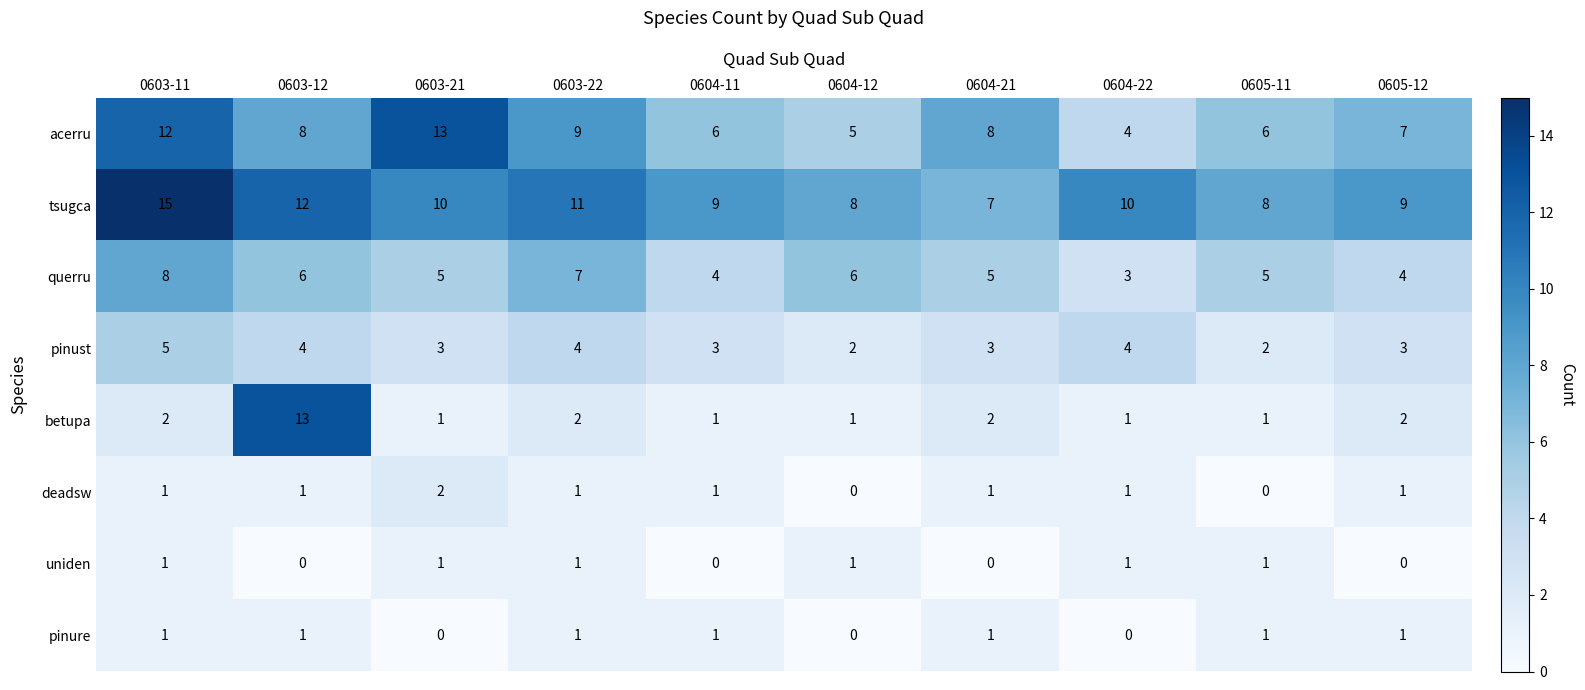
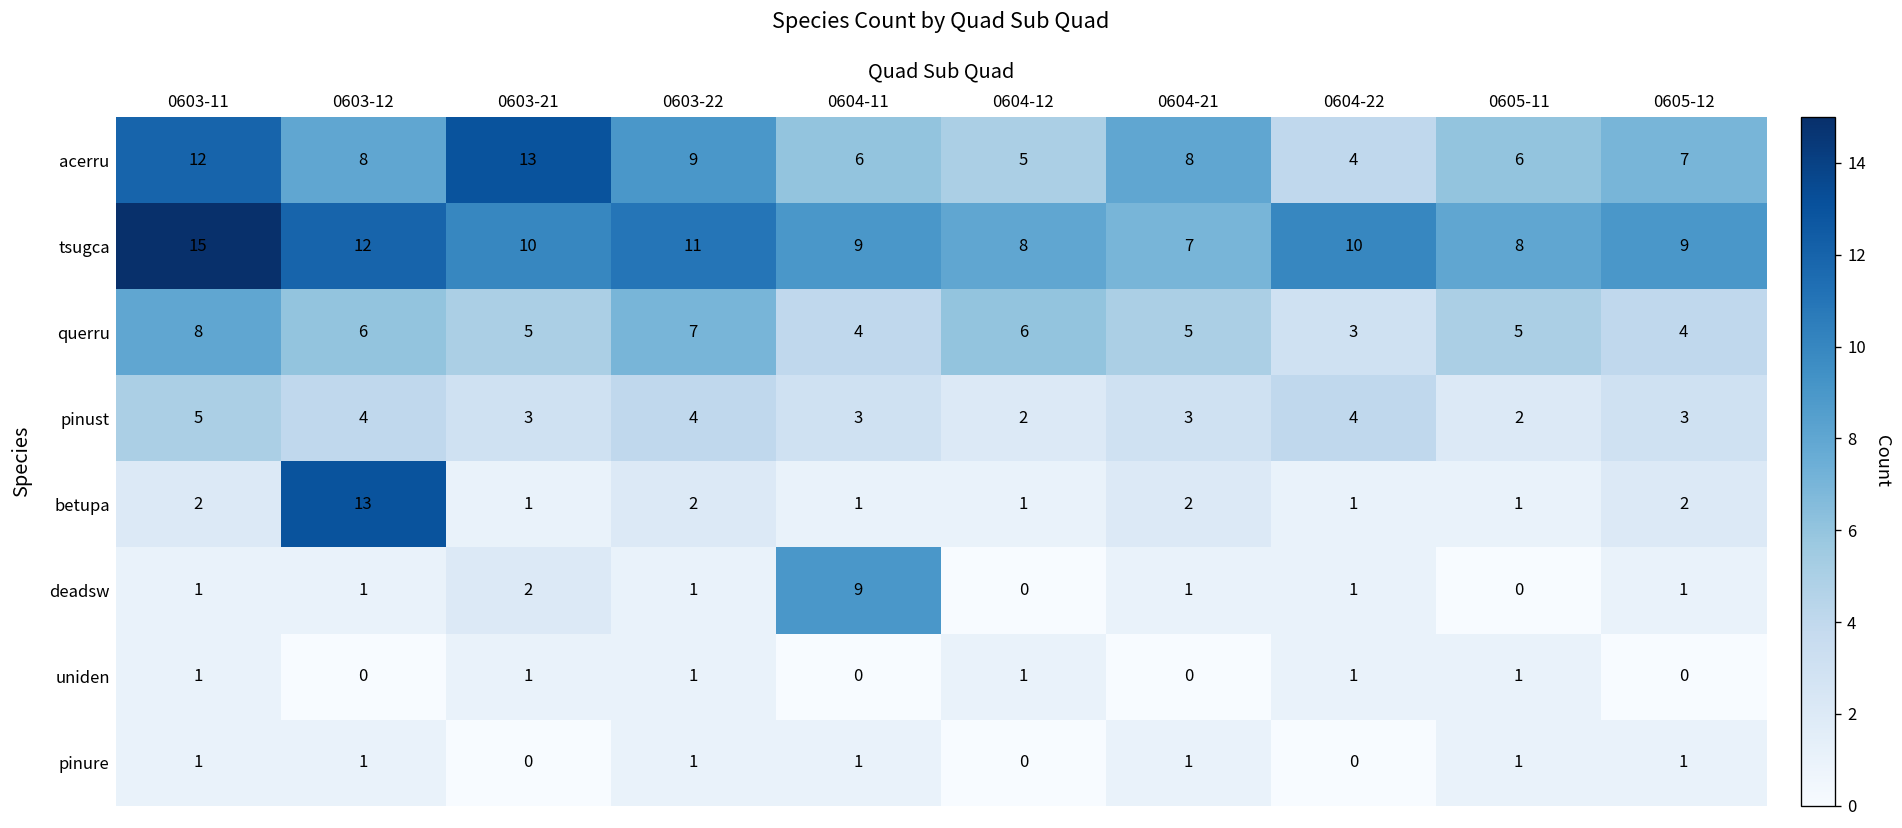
deadsw, 0604-11: 1 -> 9
